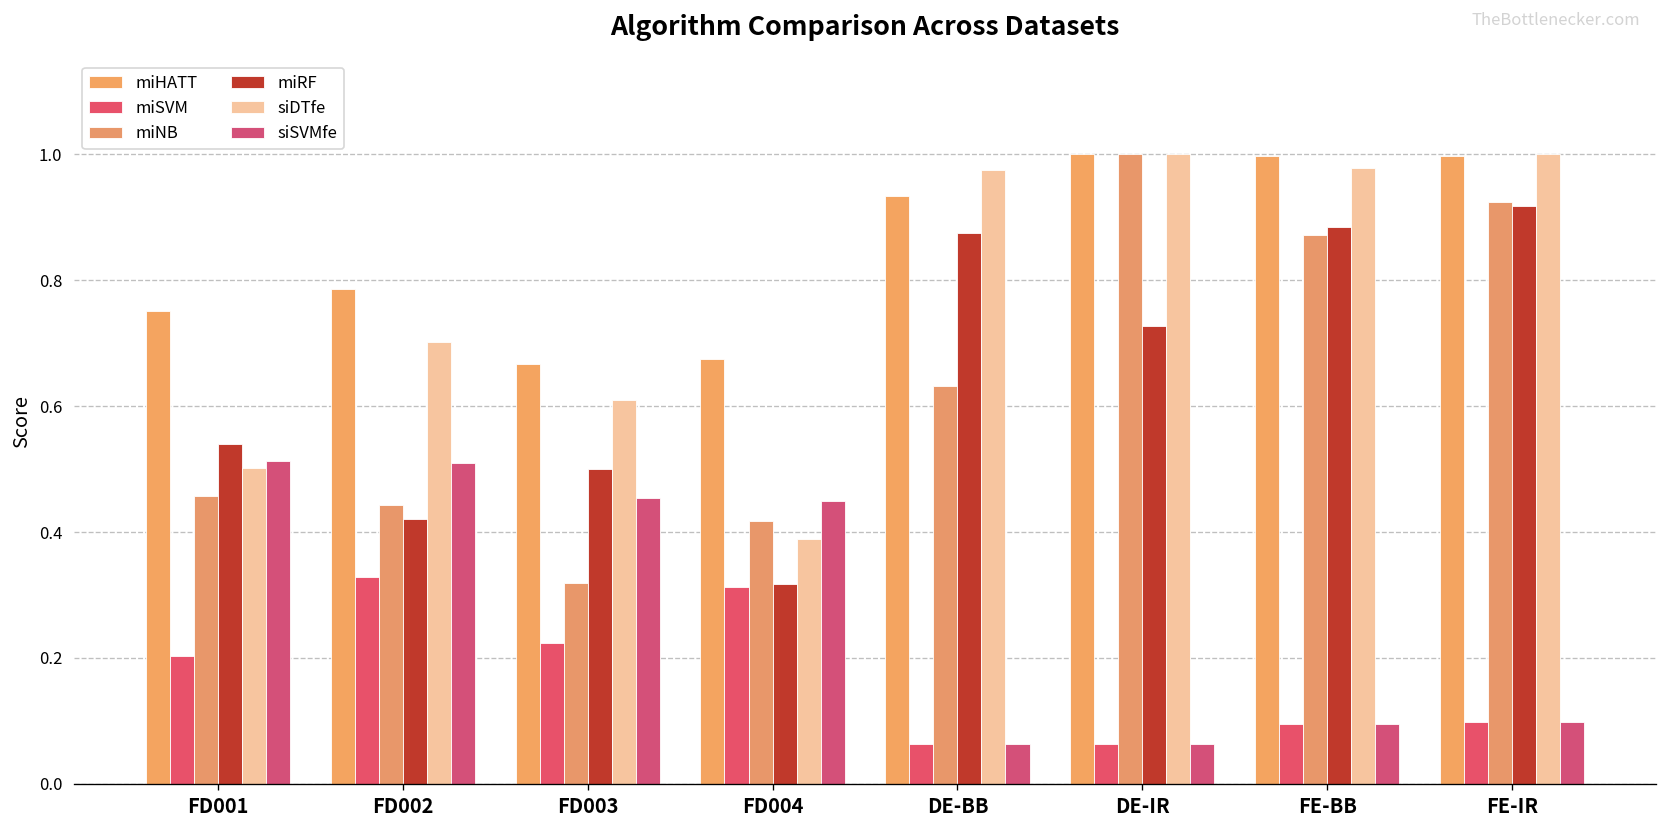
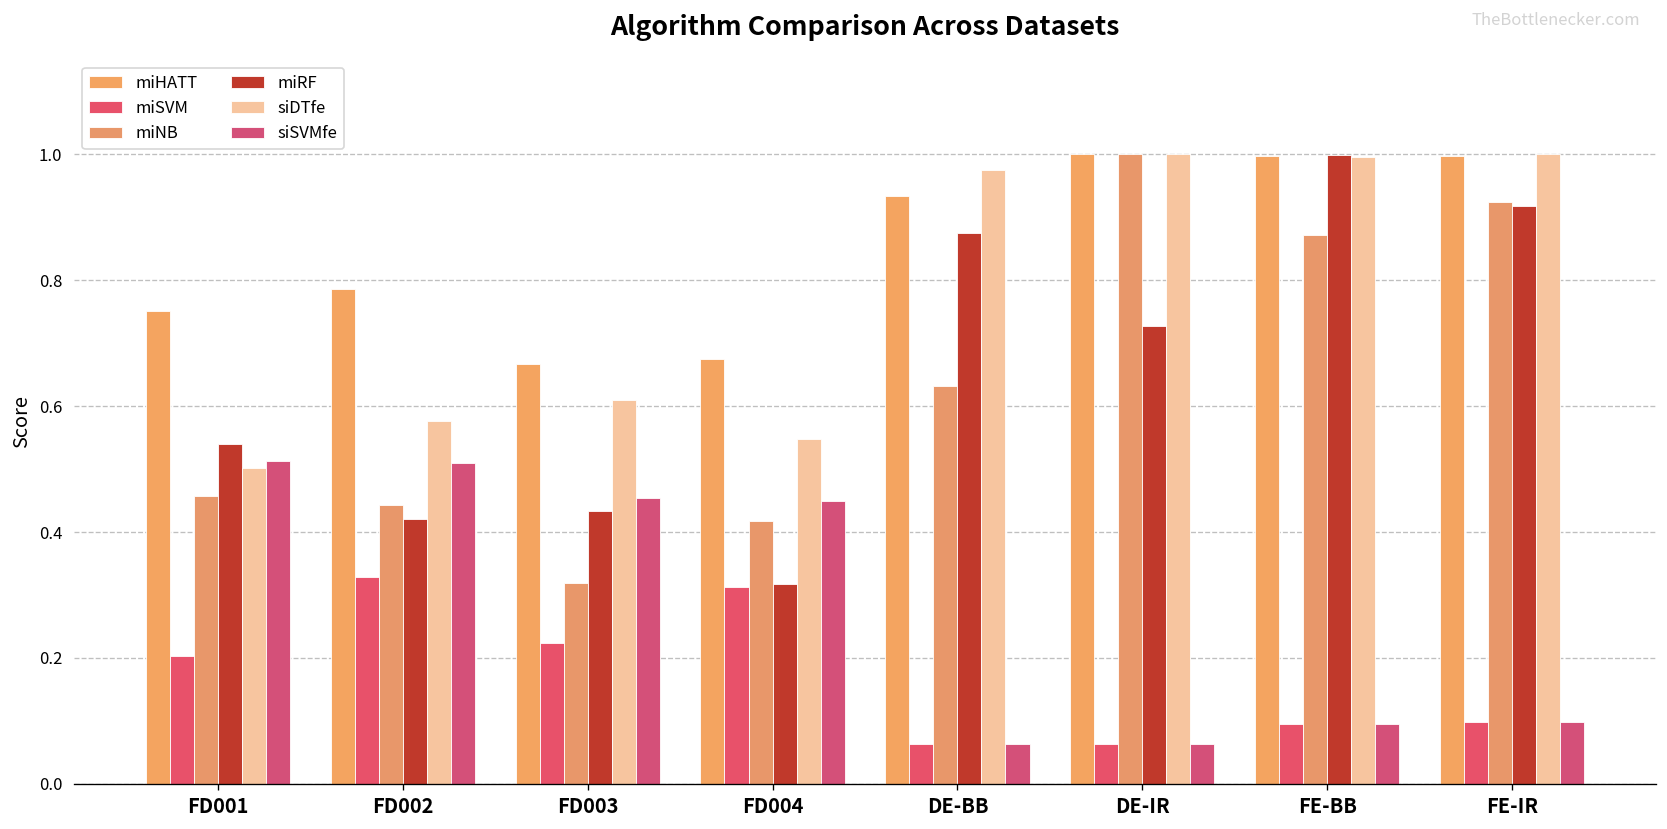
siDTfe, FD002: 0.70 -> 0.58
miRF, FD003: 0.50 -> 0.43
siDTfe, FD004: 0.39 -> 0.55
miRF, FE-BB: 0.88 -> 1.00
siDTfe, FE-BB: 0.98 -> 1.00
